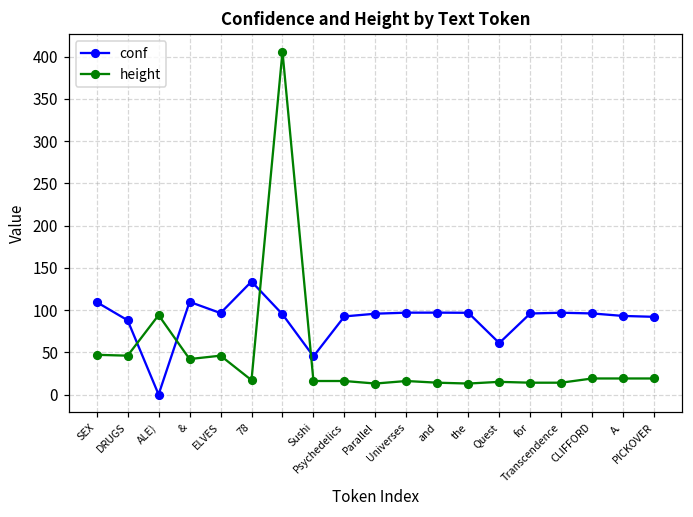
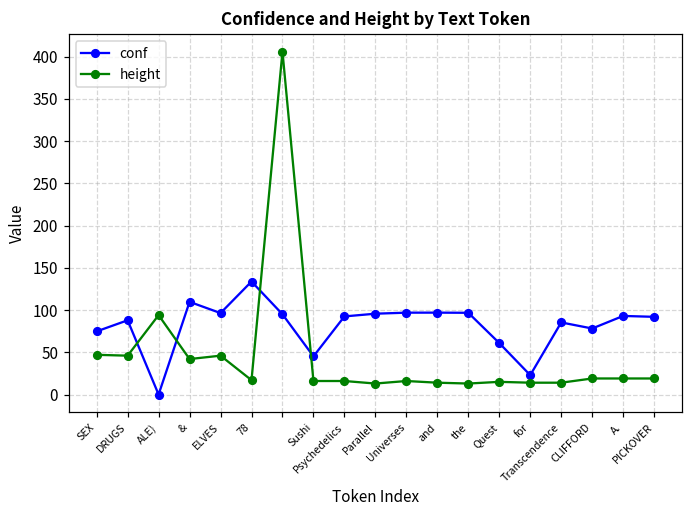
conf, SEX: 110 -> 70
conf, for: 100 -> 20
conf, Transcendence: 100 -> 90
conf, CLIFFORD: 100 -> 80
